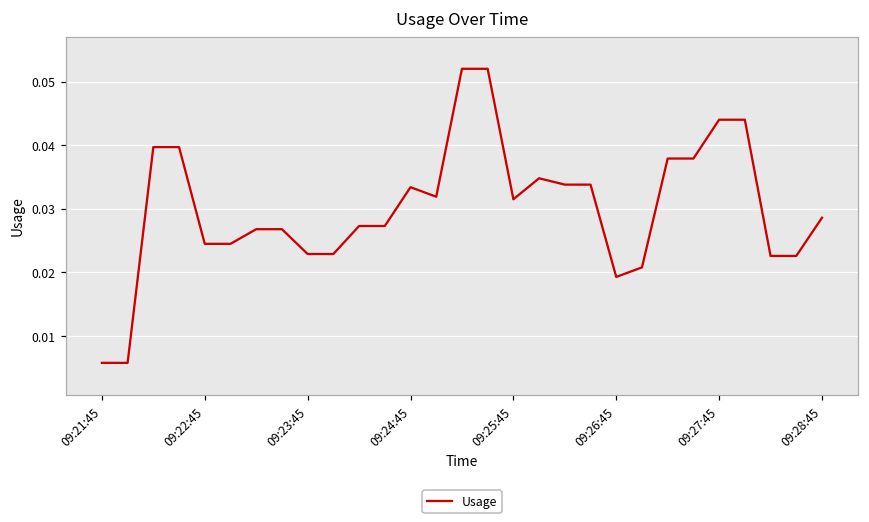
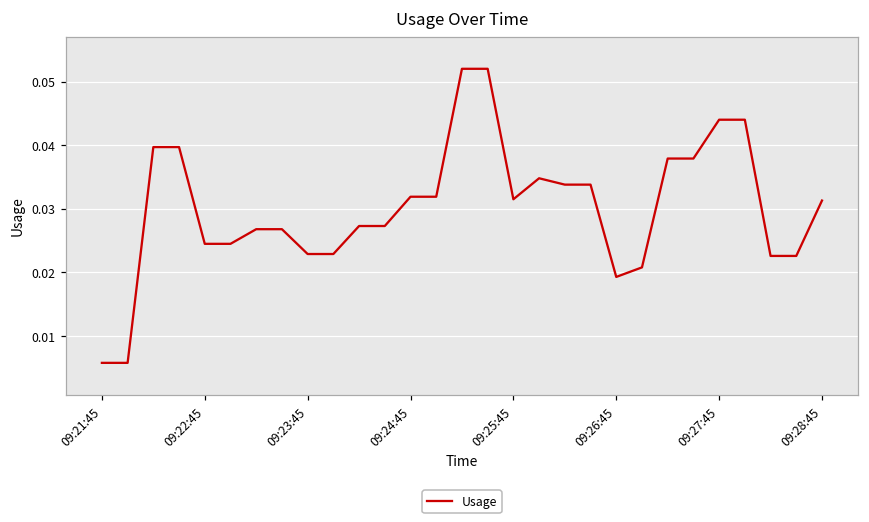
09:24:45: 0.033 -> 0.032
09:28:45: 0.029 -> 0.031
